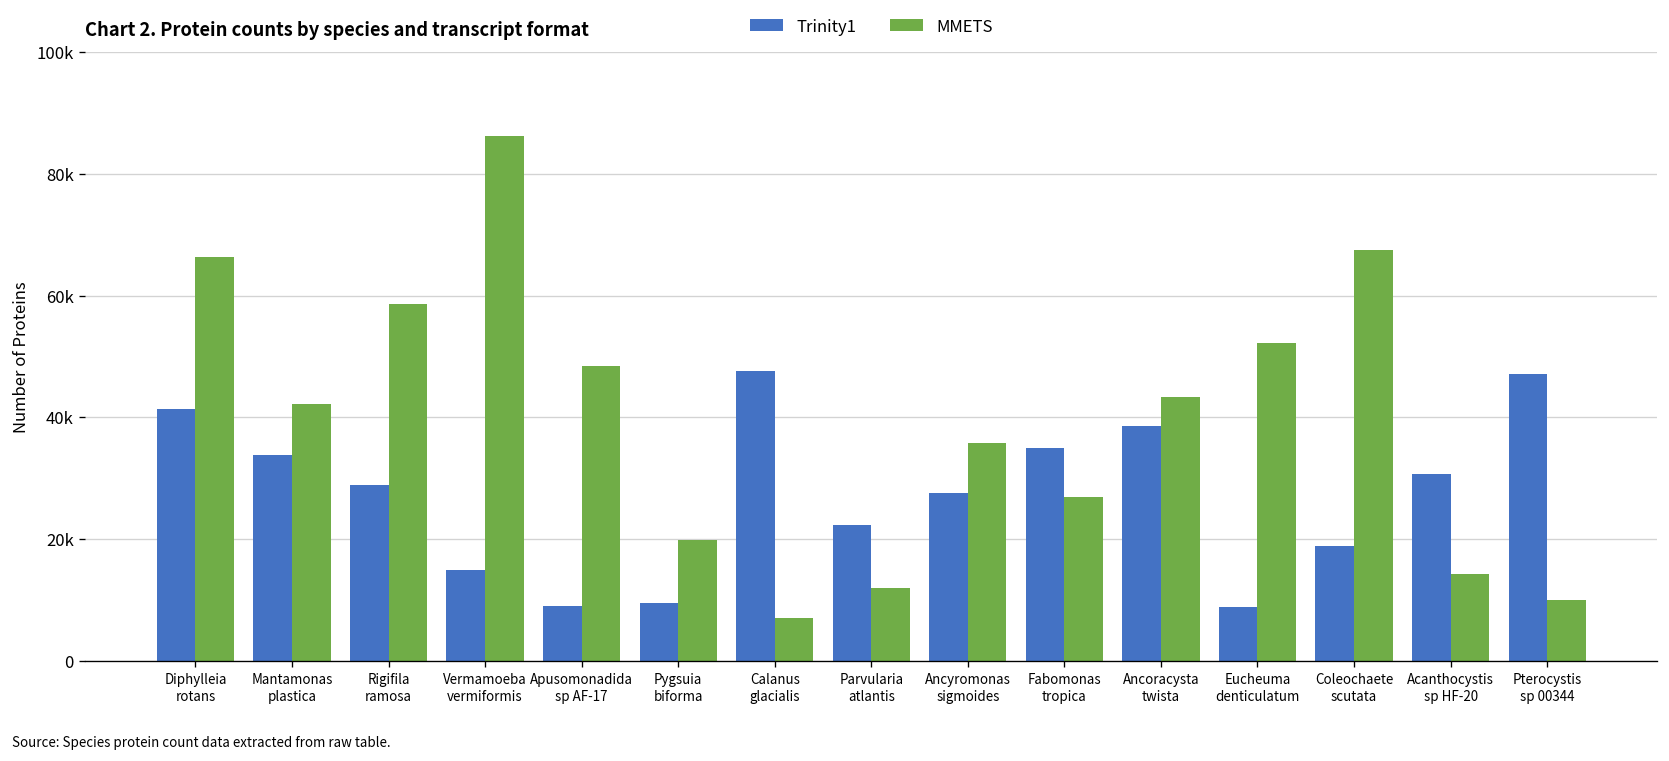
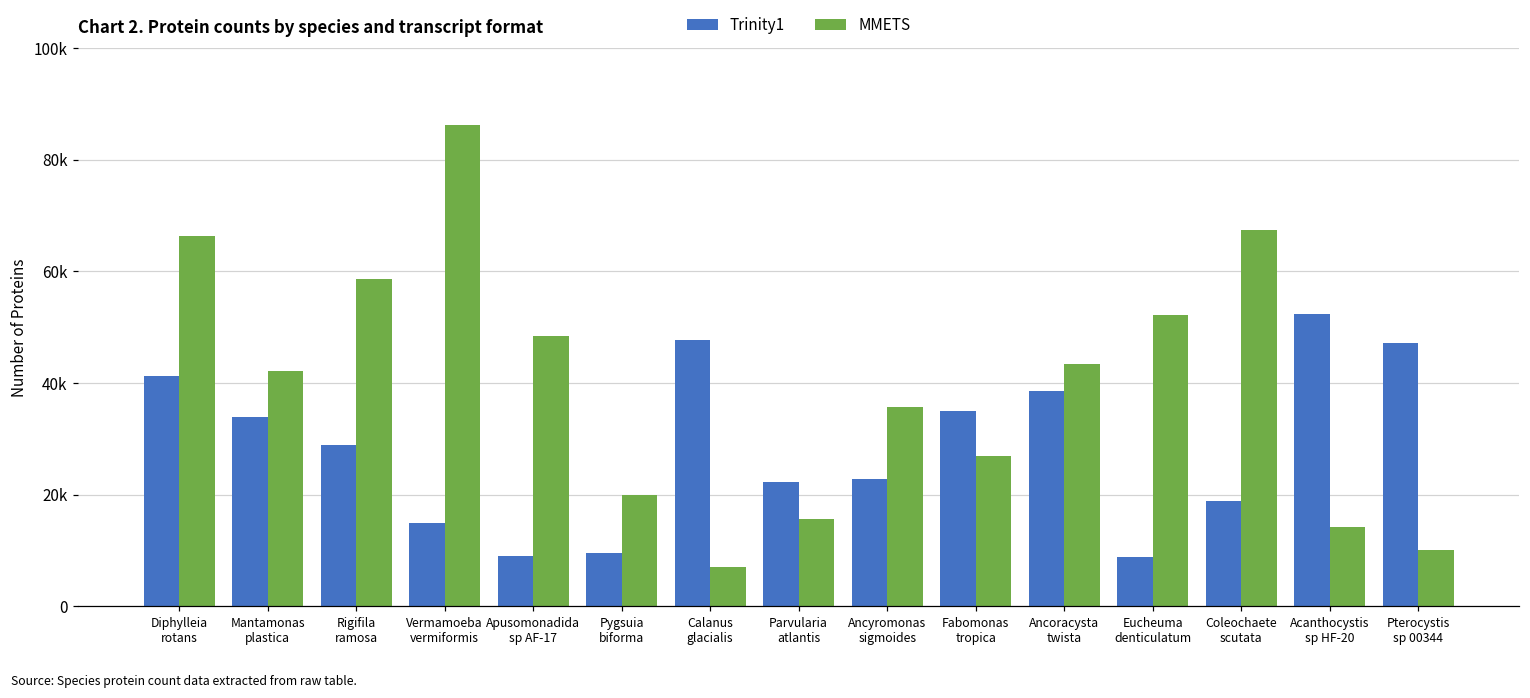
MMETS, Parvularia atlantis: 12000 -> 16000
Trinity1, Ancyromonas sigmoides: 28000 -> 23000
Trinity1, Acanthocystis sp HF-20: 31000 -> 52000
